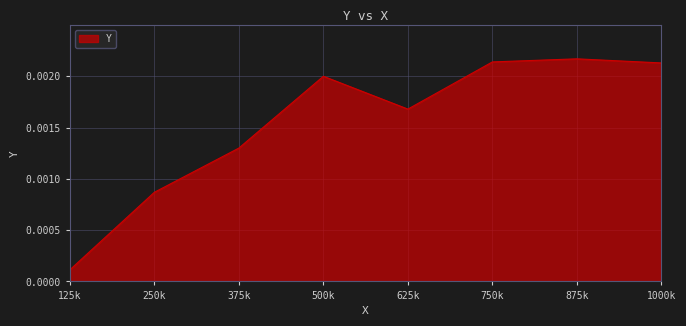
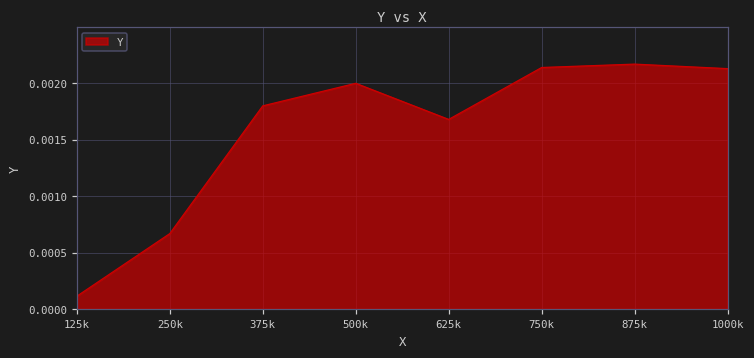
250k: 0.00087 -> 0.00067
375k: 0.0013 -> 0.0018
